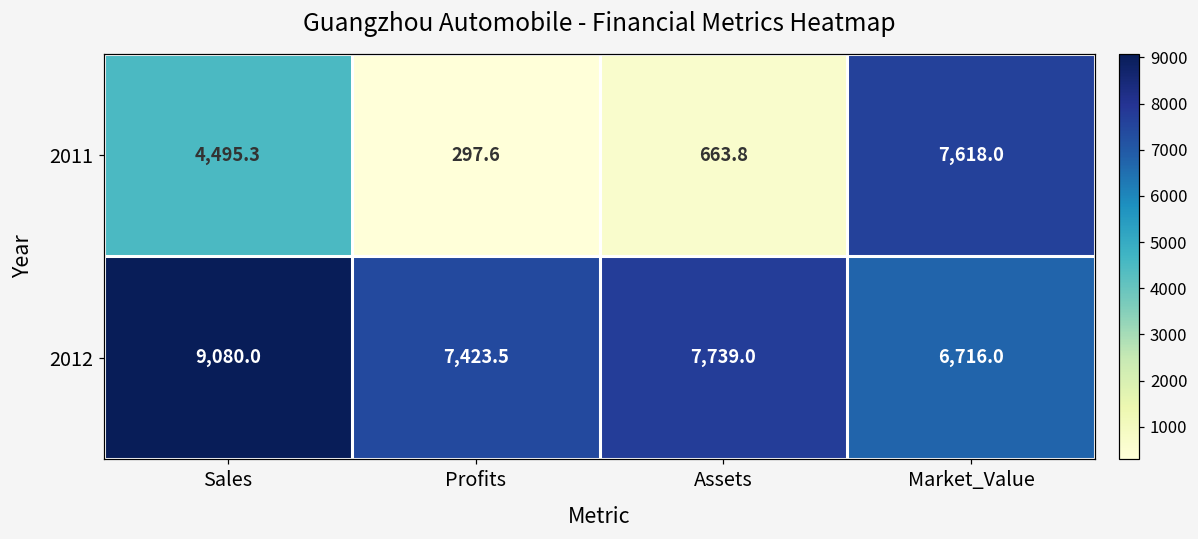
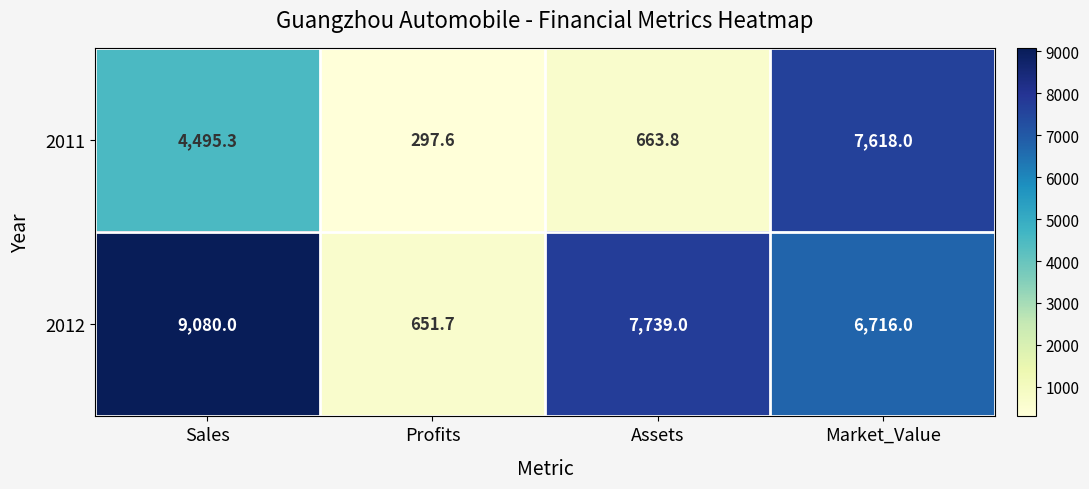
2012, Profits: 7,423.5 -> 651.7
